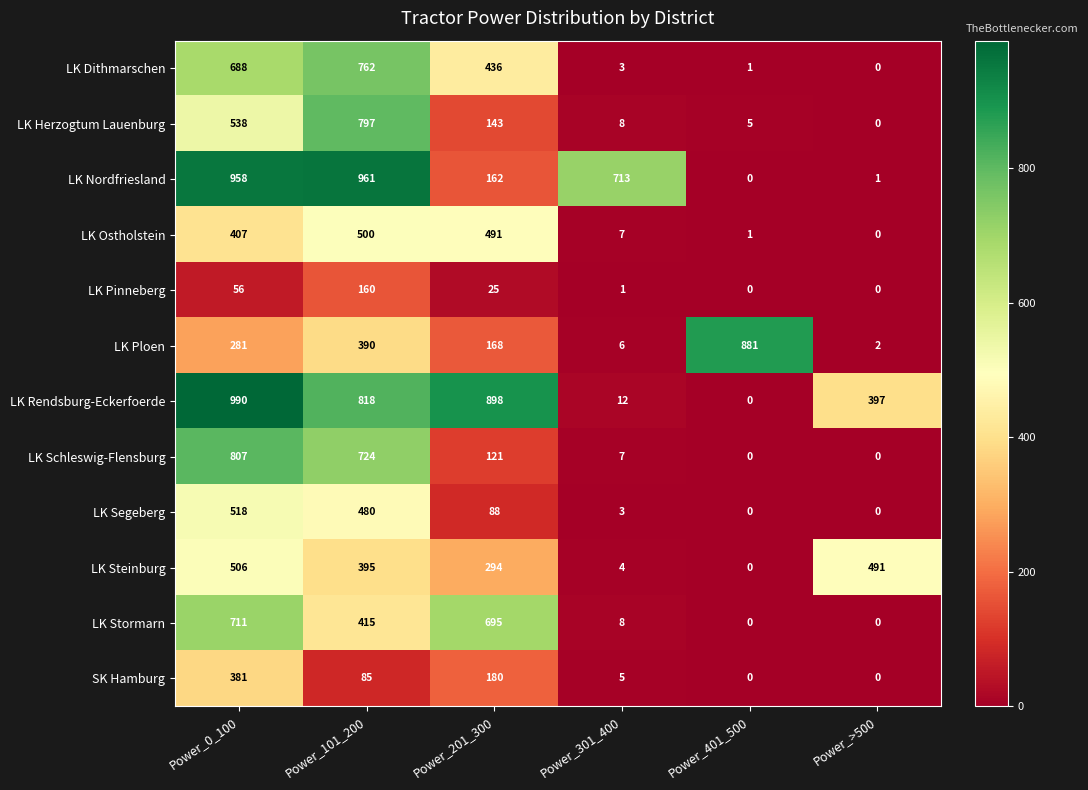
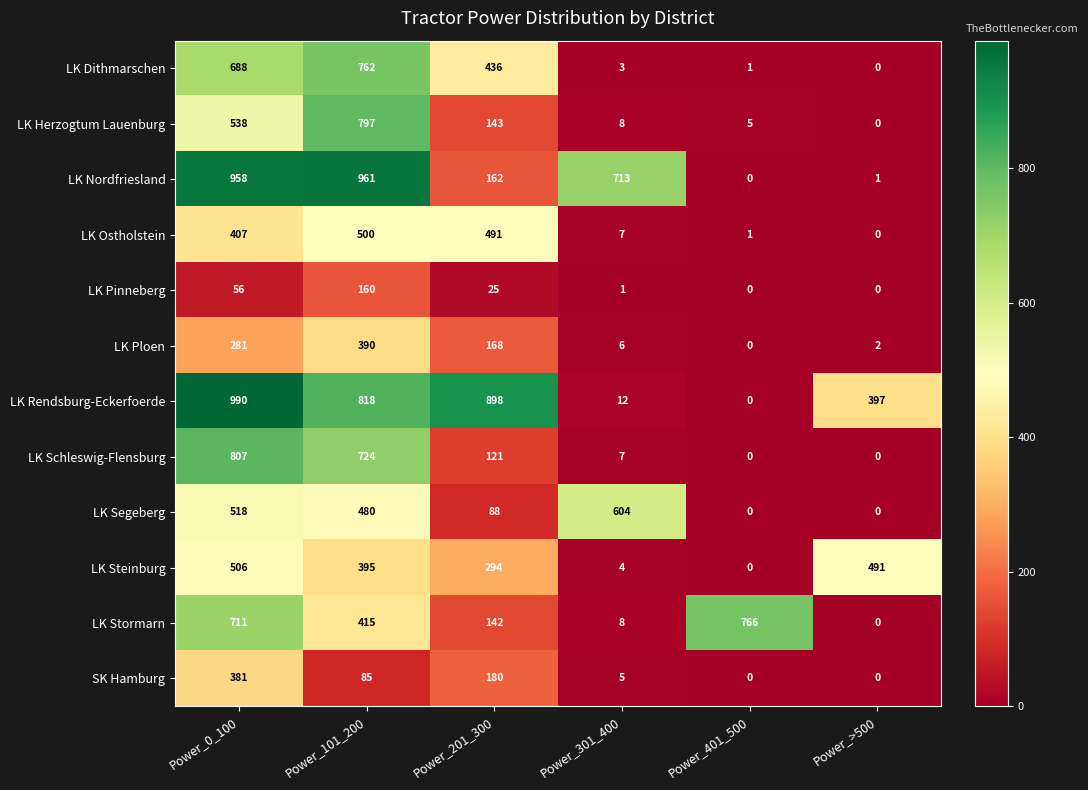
LK Ploen, Power_401_500: 881 -> 0
LK Segeberg, Power_301_400: 3 -> 604
LK Stormarn, Power_201_300: 695 -> 142
LK Stormarn, Power_401_500: 0 -> 766
